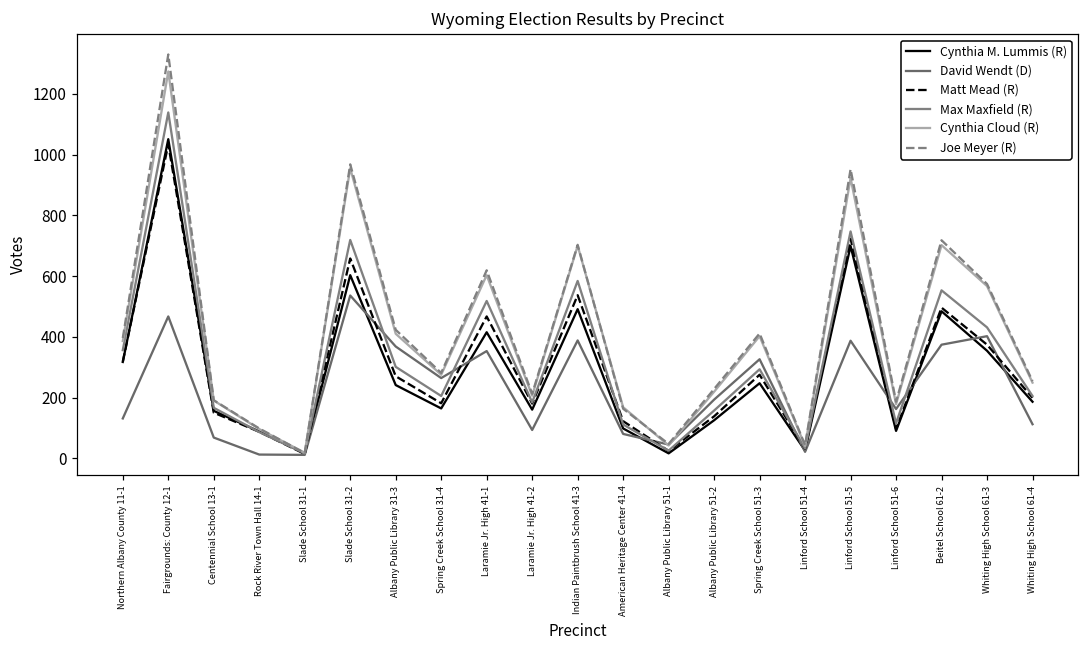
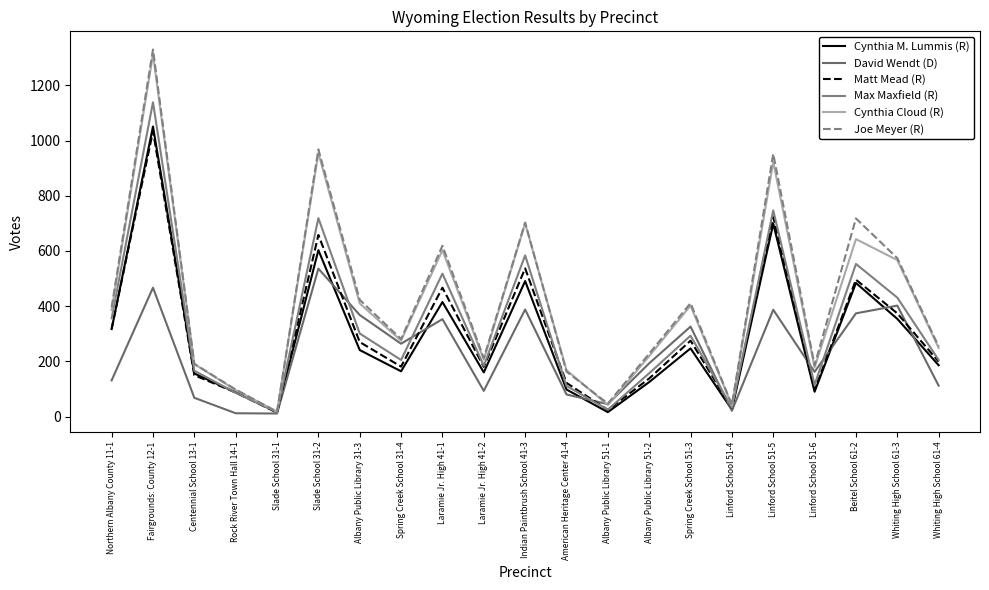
Cynthia Cloud (R), Fairgrounds: County 12-1: 1270 -> 1310
Cynthia Cloud (R), Beitel School 61-2: 700 -> 640
